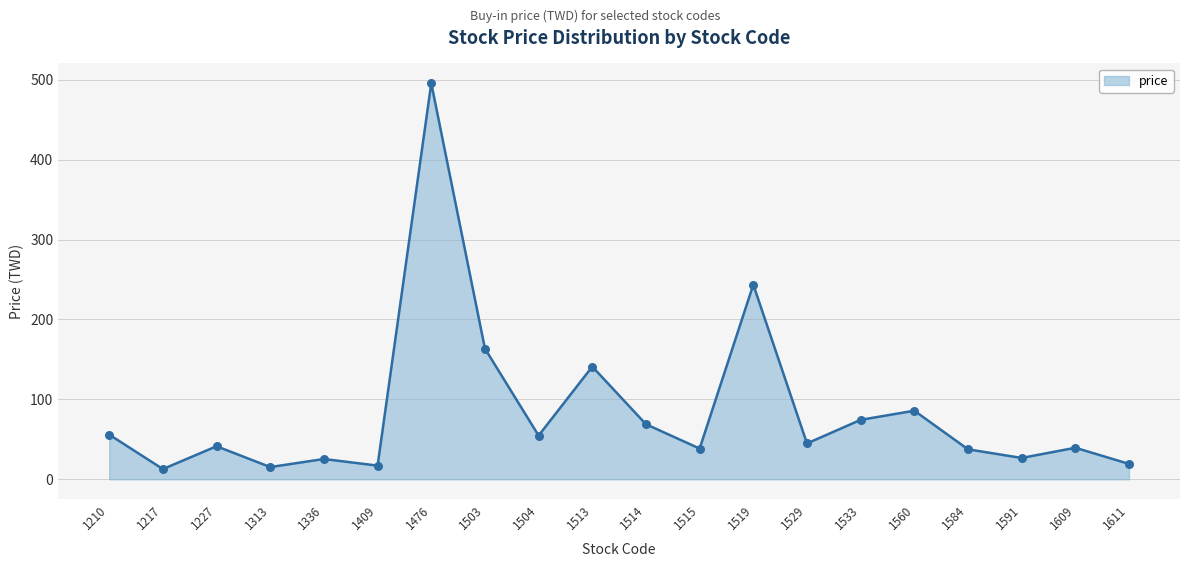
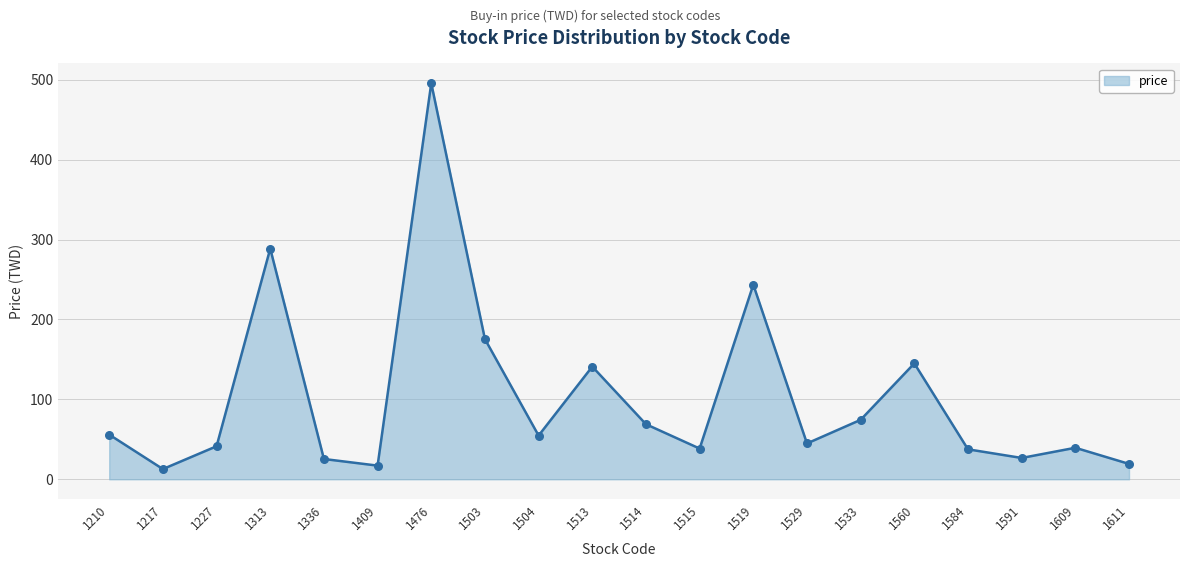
1313: 20 -> 290
1503: 160 -> 180
1560: 90 -> 150
